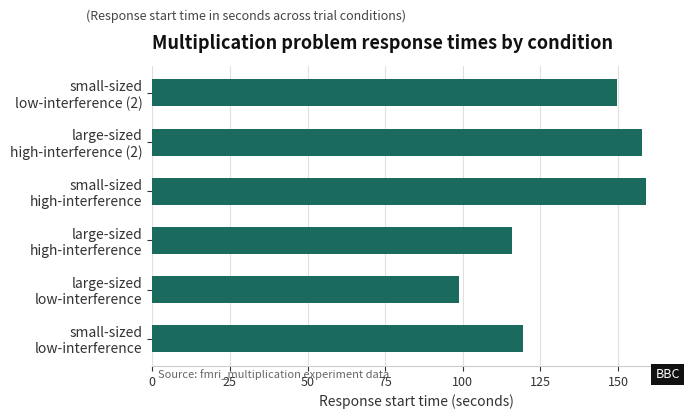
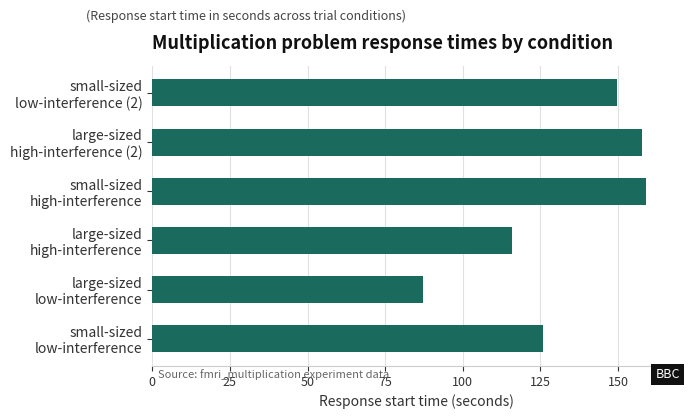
large-sized low-interference: 99 -> 87
small-sized low-interference: 119 -> 126
